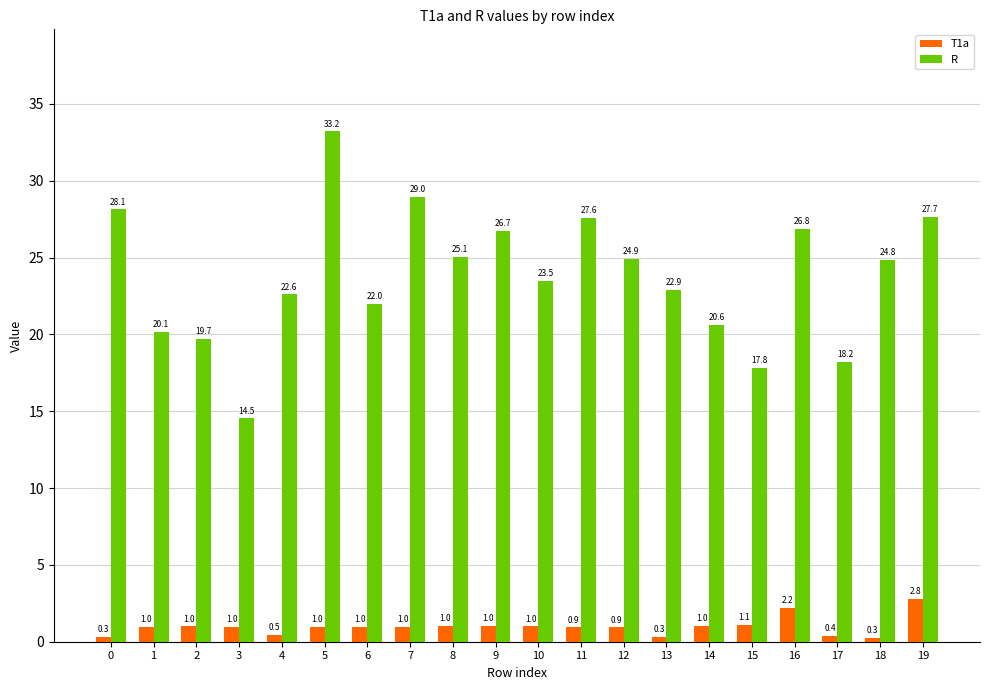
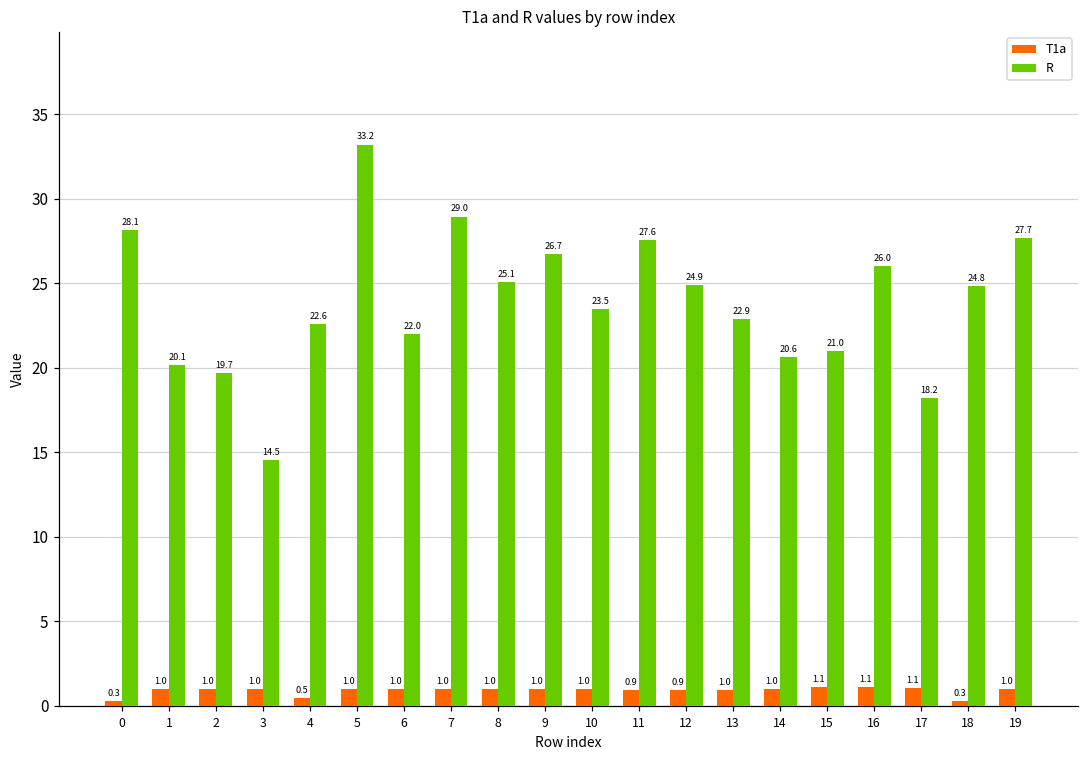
T1a, 13: 0.3 -> 1.0
R, 15: 17.8 -> 21.0
T1a, 16: 2.2 -> 1.1
R, 16: 26.8 -> 26.0
T1a, 17: 0.4 -> 1.1
T1a, 19: 2.8 -> 1.0
